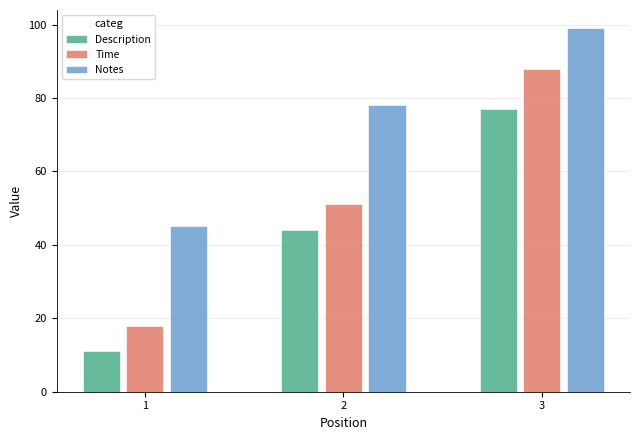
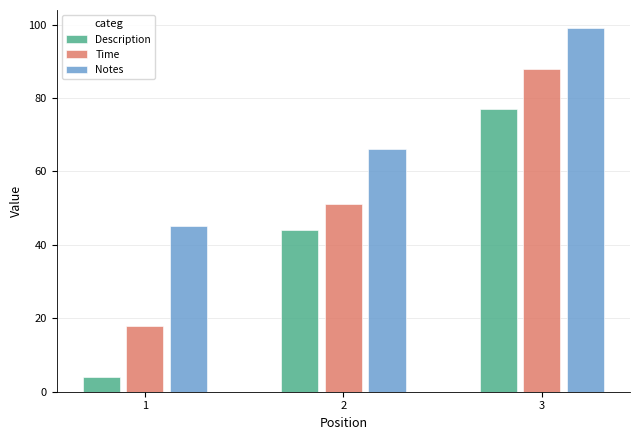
Description, 1: 11 -> 4
Notes, 2: 78 -> 66
